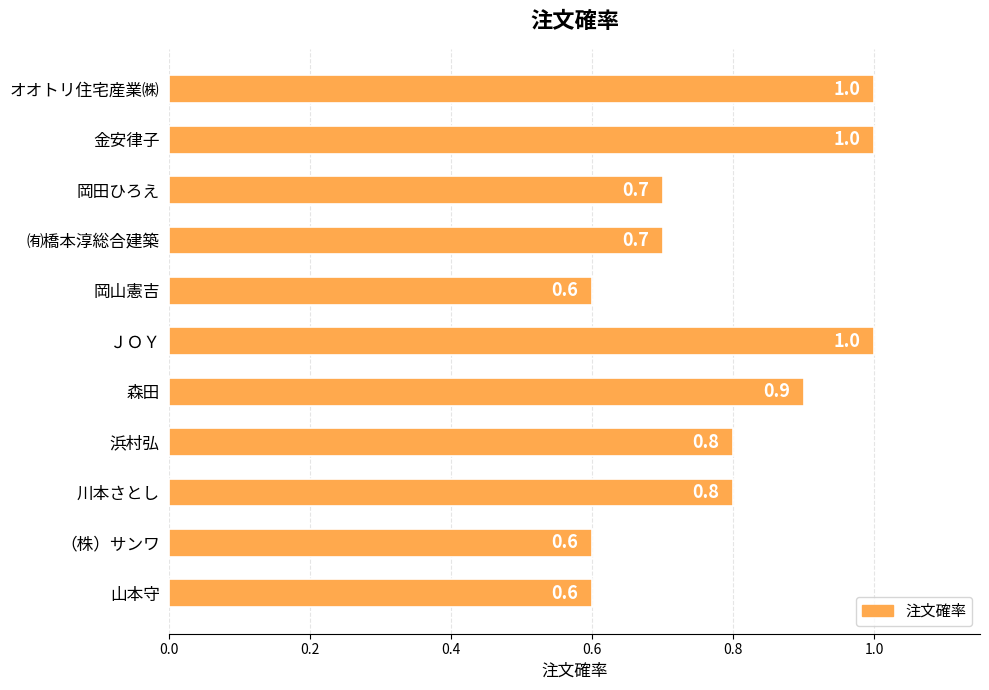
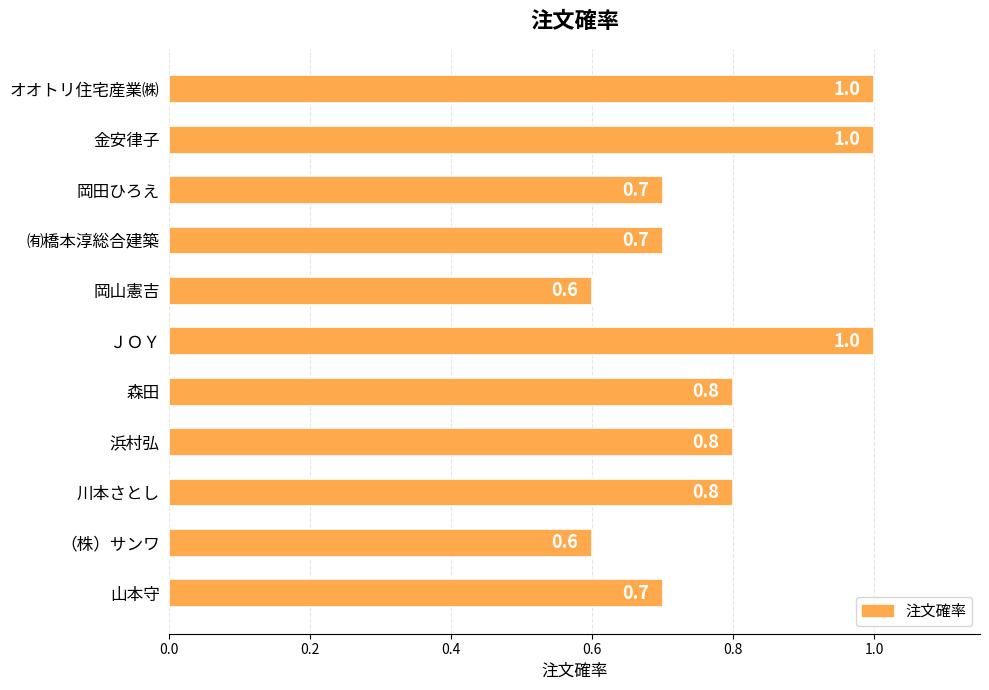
森田: 0.9 -> 0.8
山本守: 0.6 -> 0.7
